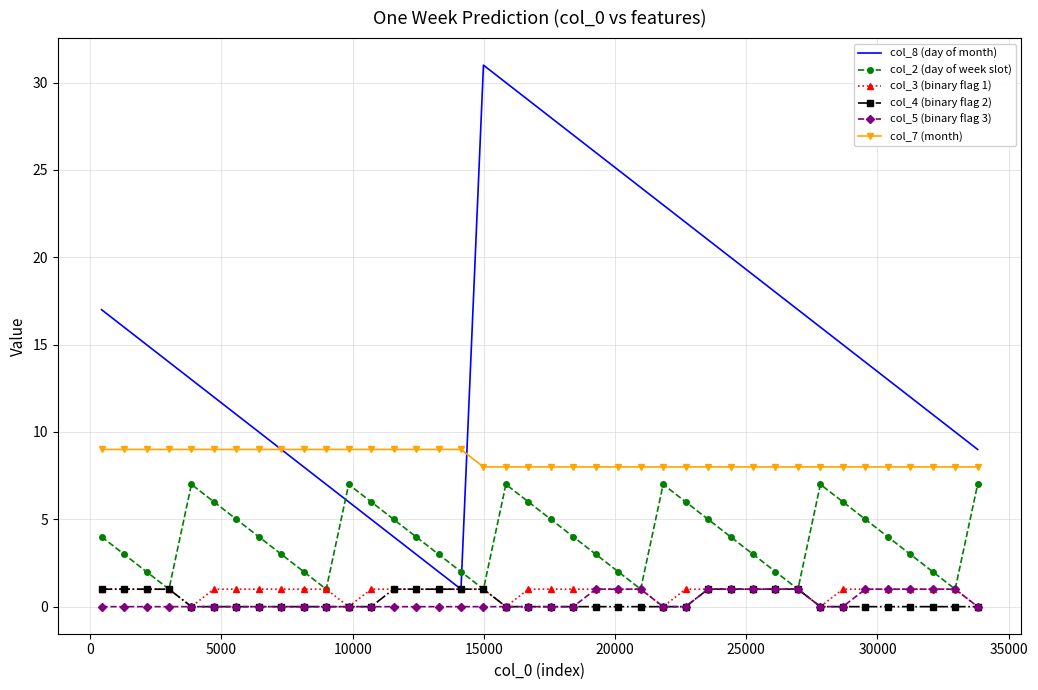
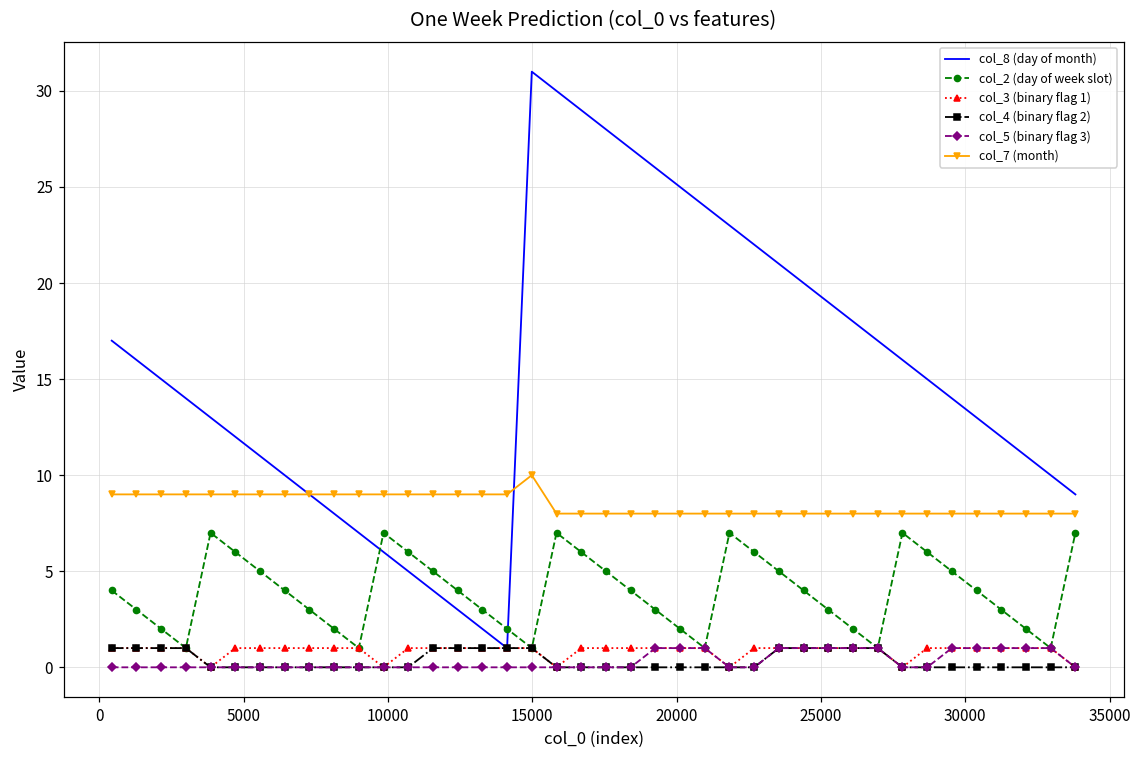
col_7 (month), 15000: 8 -> 10
